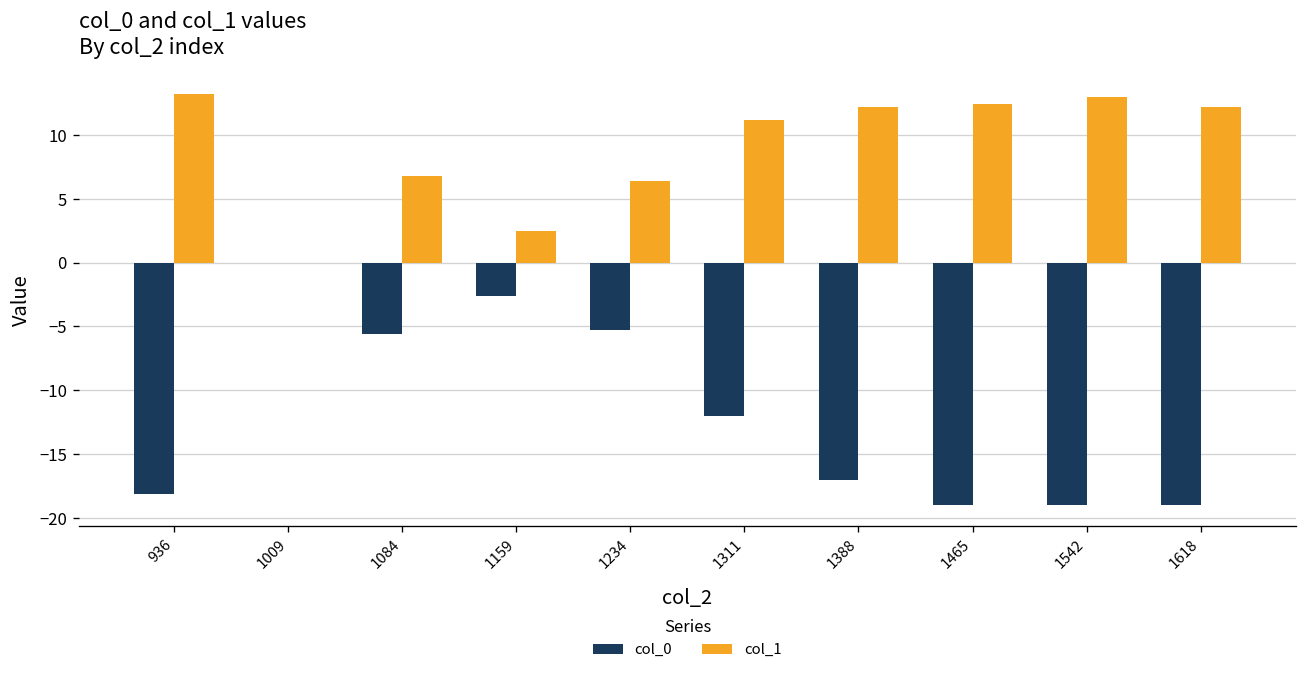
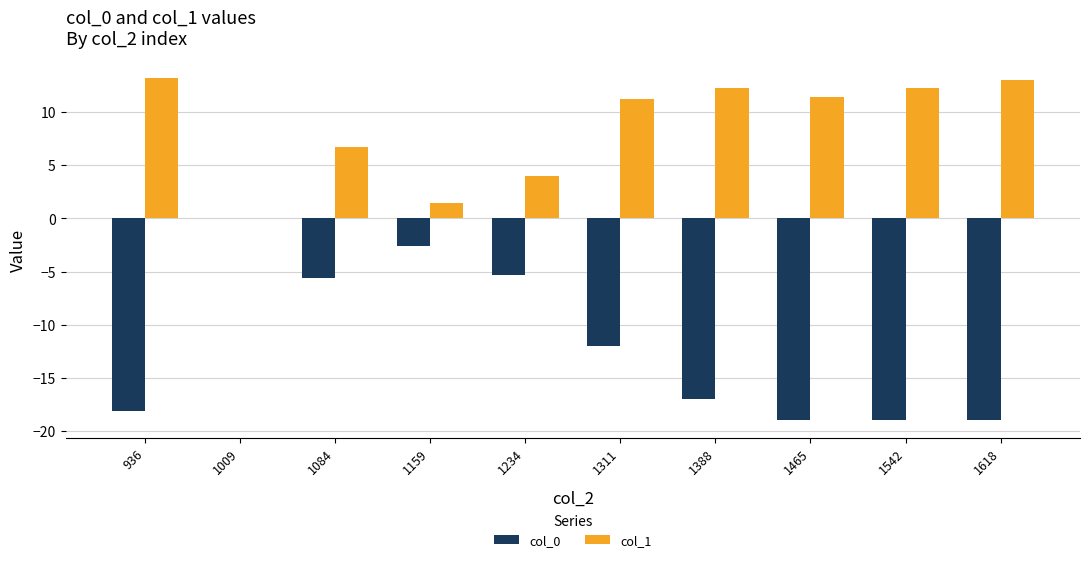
col_1, 1159: 2.5 -> 1.5
col_1, 1234: 6.4 -> 4.0
col_1, 1465: 12.4 -> 11.4
col_1, 1542: 13.0 -> 12.2
col_1, 1618: 12.2 -> 13.0
